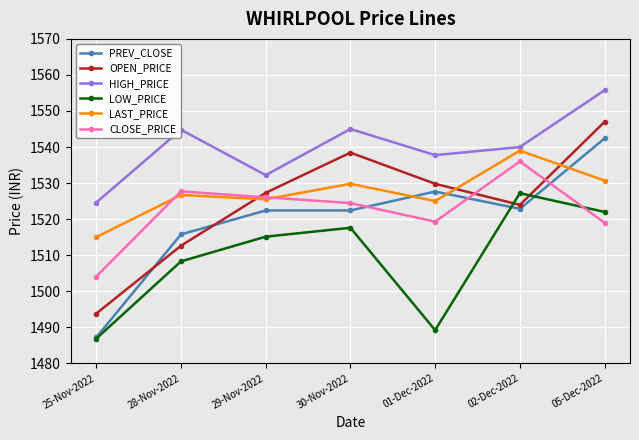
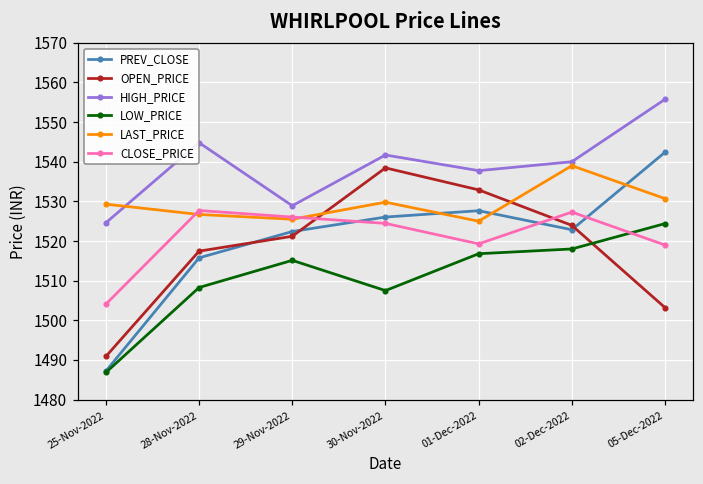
OPEN_PRICE, 25-Nov-2022: 1494 -> 1491
LAST_PRICE, 25-Nov-2022: 1515 -> 1529
OPEN_PRICE, 28-Nov-2022: 1513 -> 1517
OPEN_PRICE, 29-Nov-2022: 1527 -> 1521
HIGH_PRICE, 29-Nov-2022: 1532 -> 1529
PREV_CLOSE, 30-Nov-2022: 1522 -> 1526
HIGH_PRICE, 30-Nov-2022: 1545 -> 1542
LOW_PRICE, 30-Nov-2022: 1518 -> 1508
OPEN_PRICE, 01-Dec-2022: 1530 -> 1533
LOW_PRICE, 01-Dec-2022: 1489 -> 1517
LOW_PRICE, 02-Dec-2022: 1527 -> 1518
CLOSE_PRICE, 02-Dec-2022: 1536 -> 1527
OPEN_PRICE, 05-Dec-2022: 1547 -> 1503
LOW_PRICE, 05-Dec-2022: 1522 -> 1524
